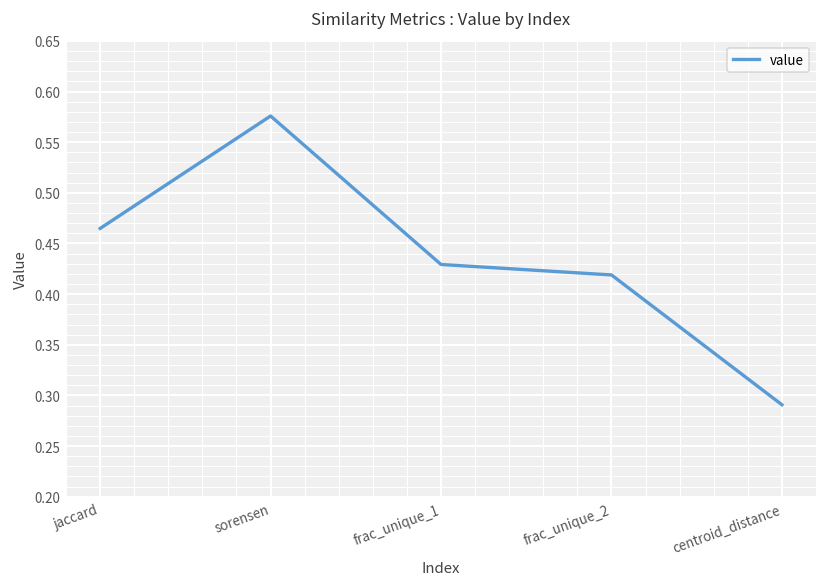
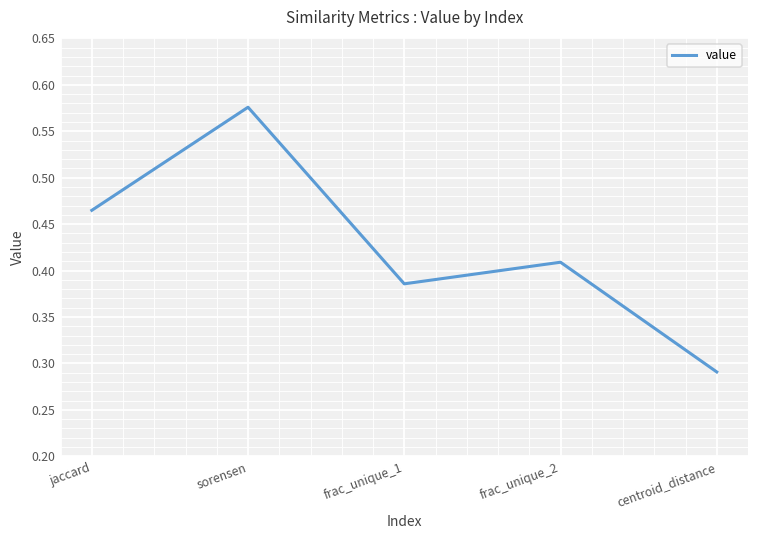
frac_unique_1: 0.43 -> 0.39
frac_unique_2: 0.42 -> 0.41
